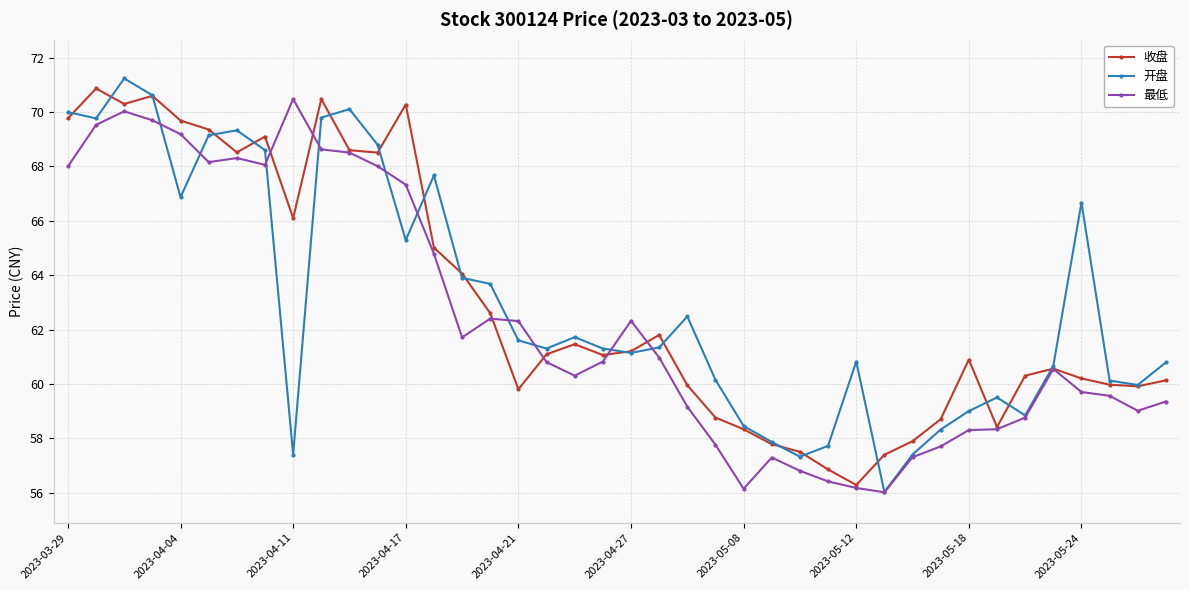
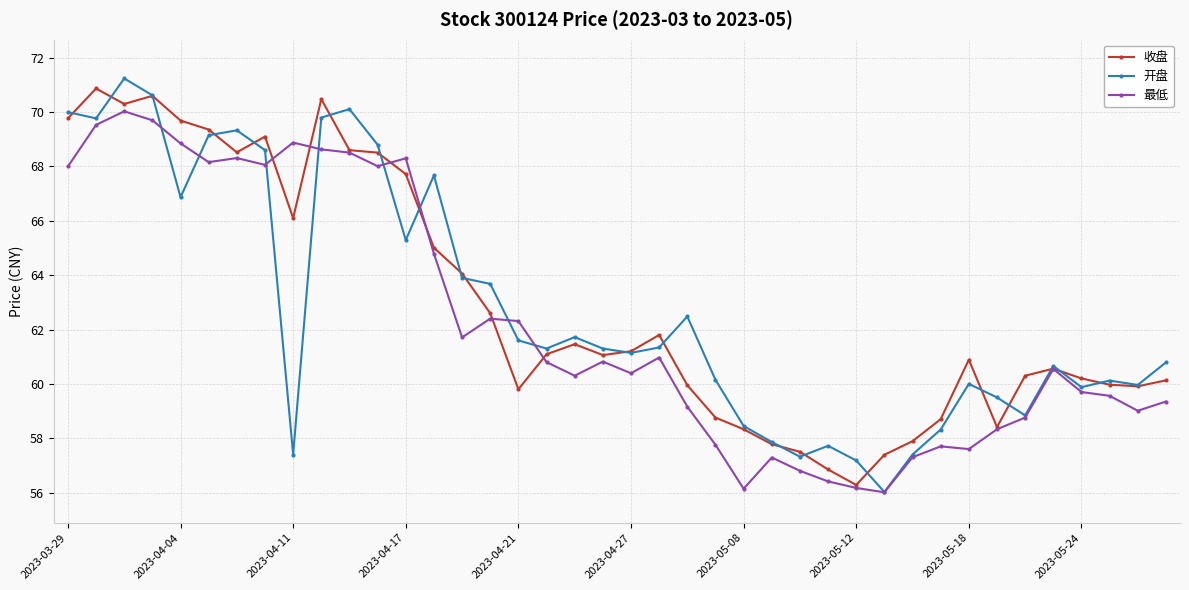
最低, 2023-04-04: 69.2 -> 68.9
最低, 2023-04-11: 70.5 -> 68.9
收盘, 2023-04-17: 70.3 -> 67.7
最低, 2023-04-17: 67.3 -> 68.3
最低, 2023-04-27: 62.3 -> 60.4
开盘, 2023-05-12: 60.8 -> 57.2
开盘, 2023-05-18: 59 -> 60
最低, 2023-05-18: 58.3 -> 57.6
开盘, 2023-05-24: 66.7 -> 59.9
